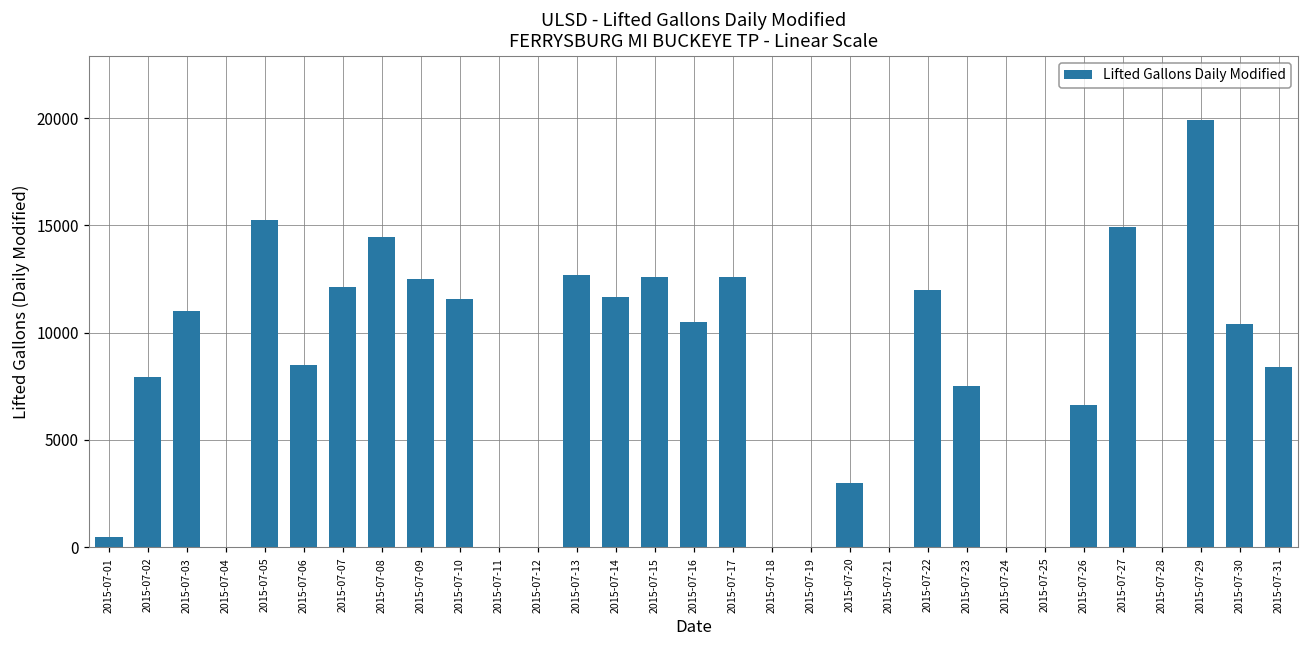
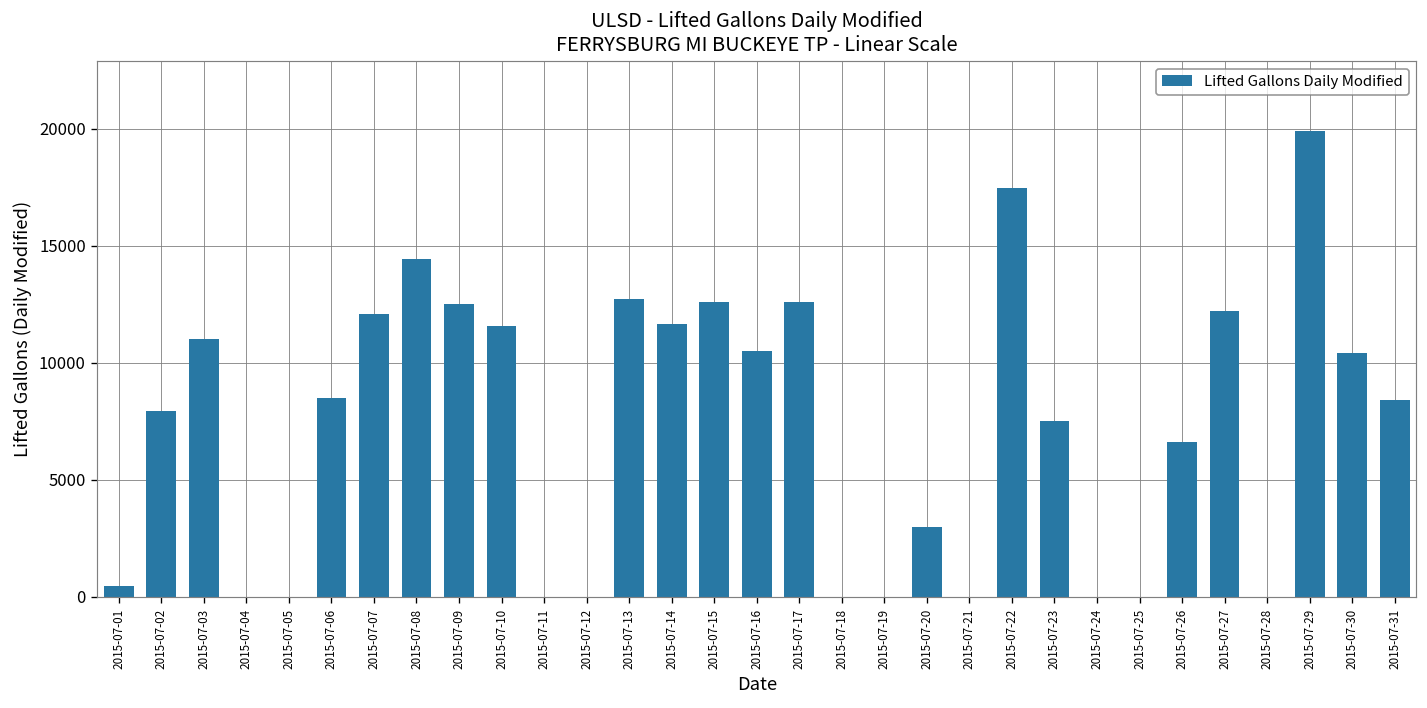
2015-07-05: 15300 -> 0
2015-07-22: 12000 -> 17500
2015-07-27: 14900 -> 12200
